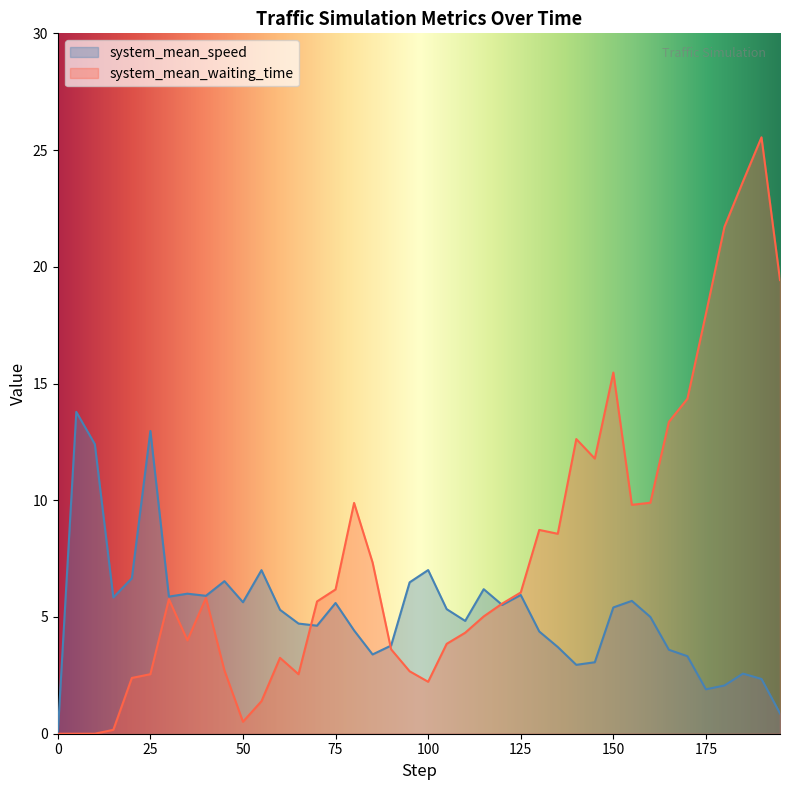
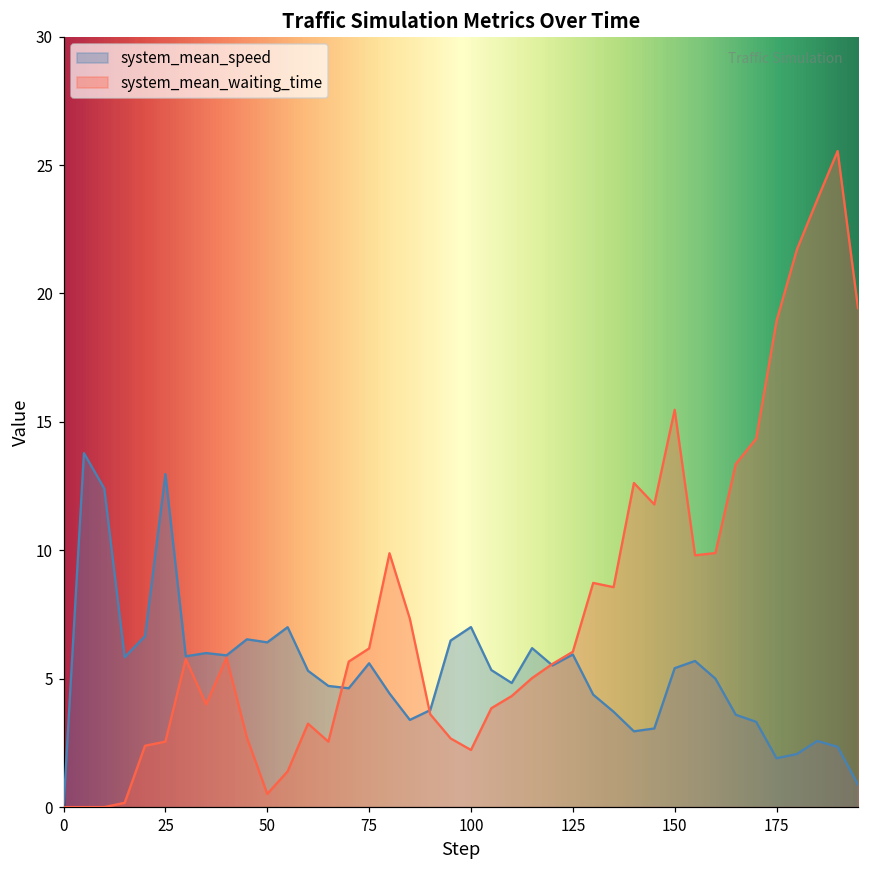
system_mean_speed, 50: 5.6 -> 6.4
system_mean_waiting_time, 175: 18.0 -> 18.9
